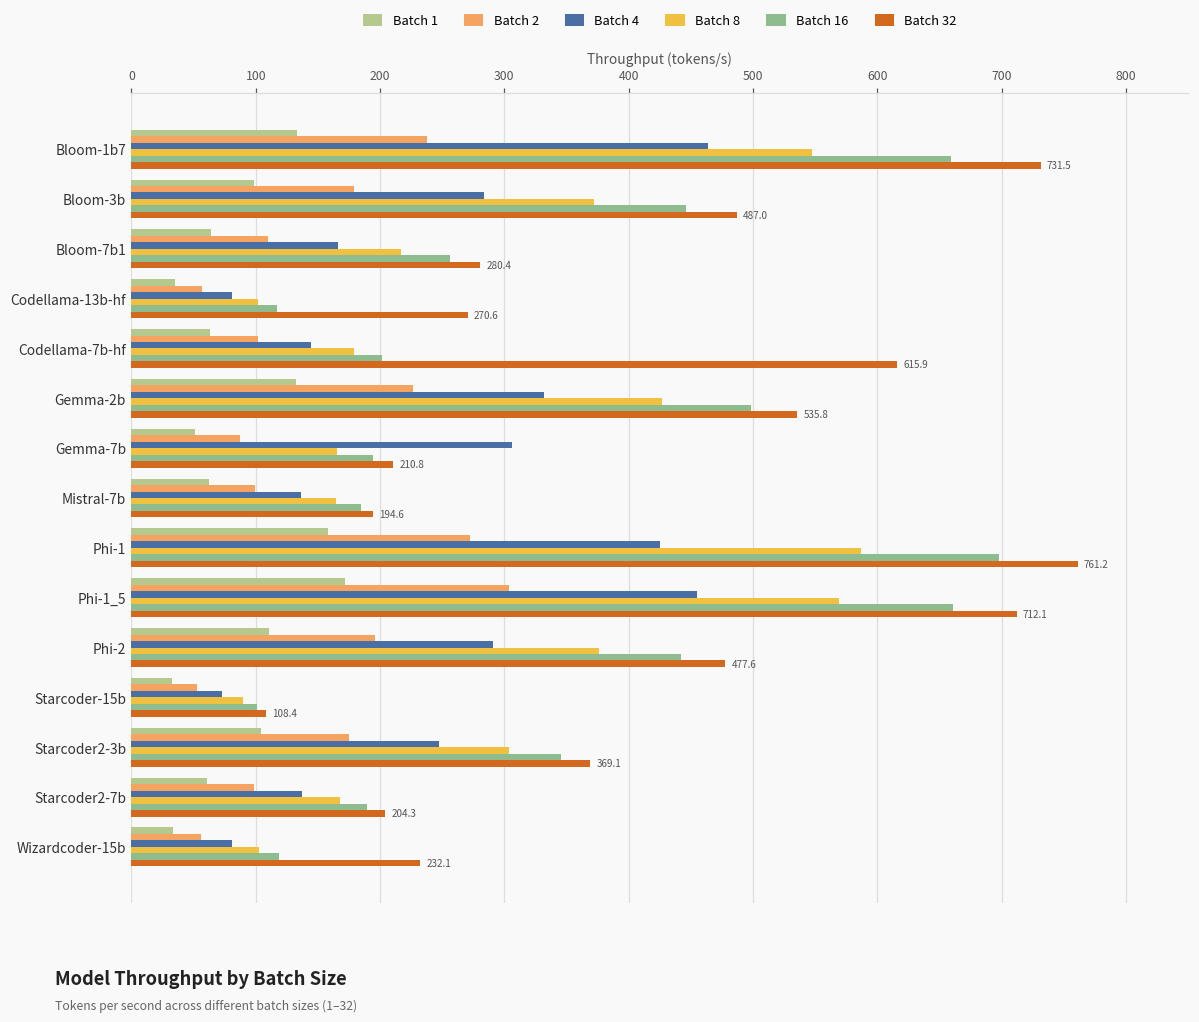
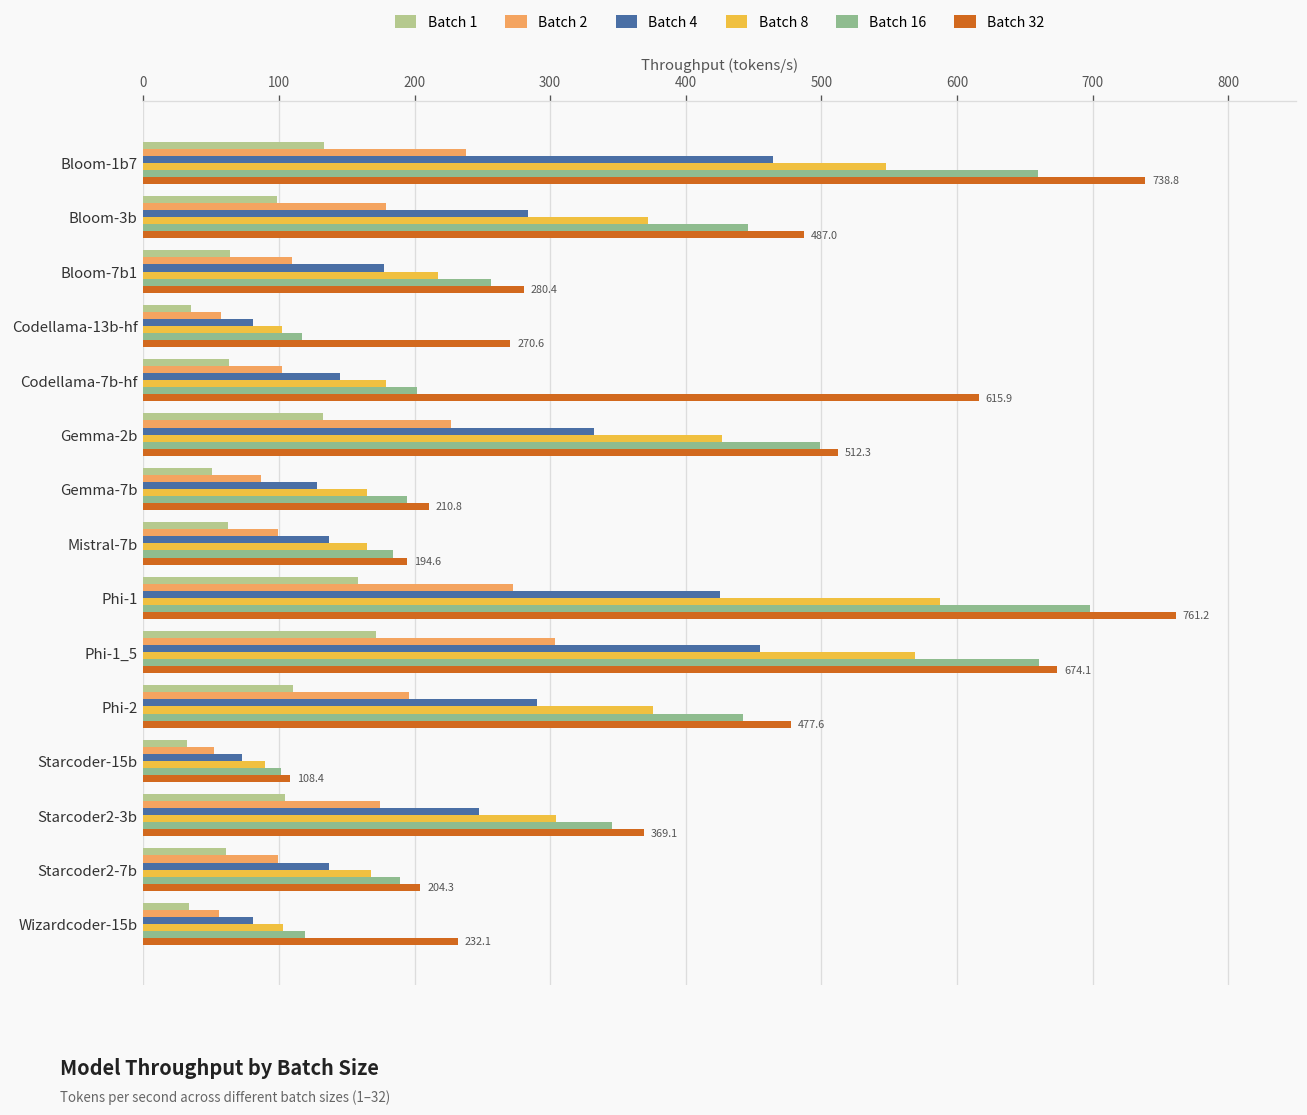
Batch 32, Bloom-1b7: 731.5 -> 738.8
Batch 4, Bloom-7b1: 166 -> 177
Batch 32, Gemma-2b: 535.8 -> 512.3
Batch 4, Gemma-7b: 306 -> 128
Batch 32, Phi-1_5: 712.1 -> 674.1
